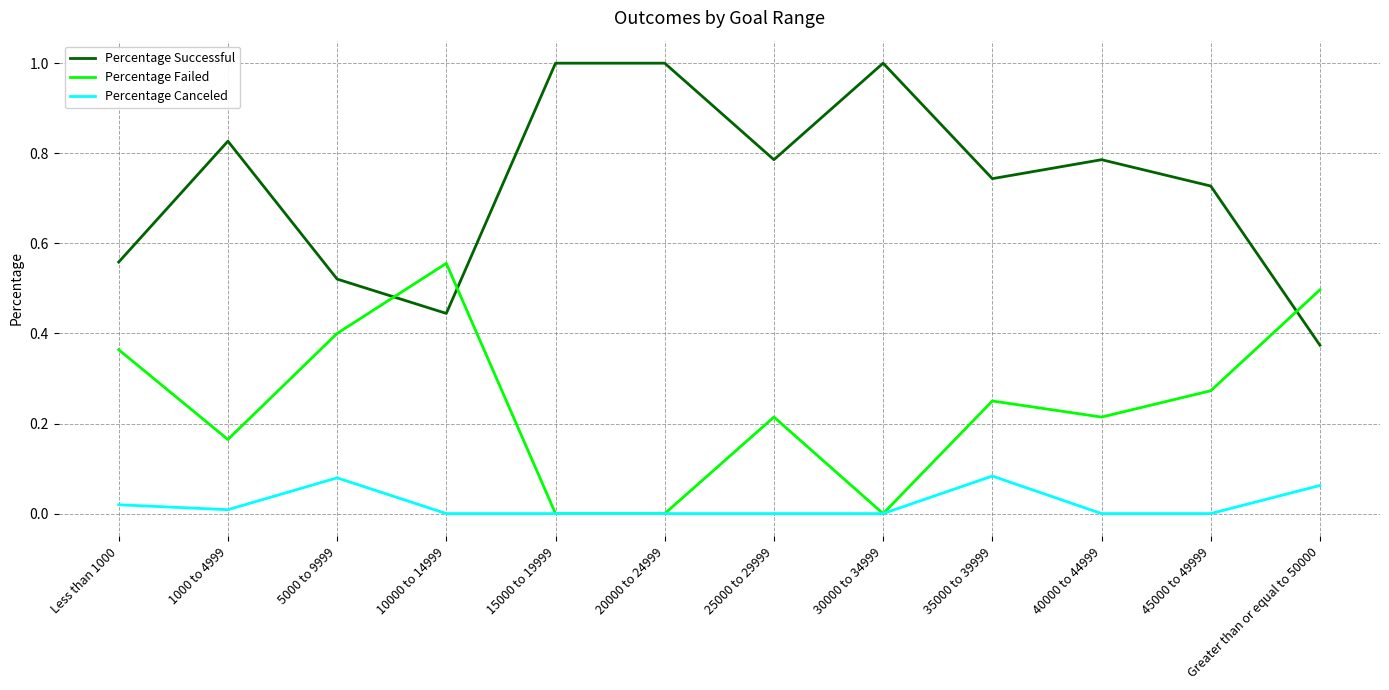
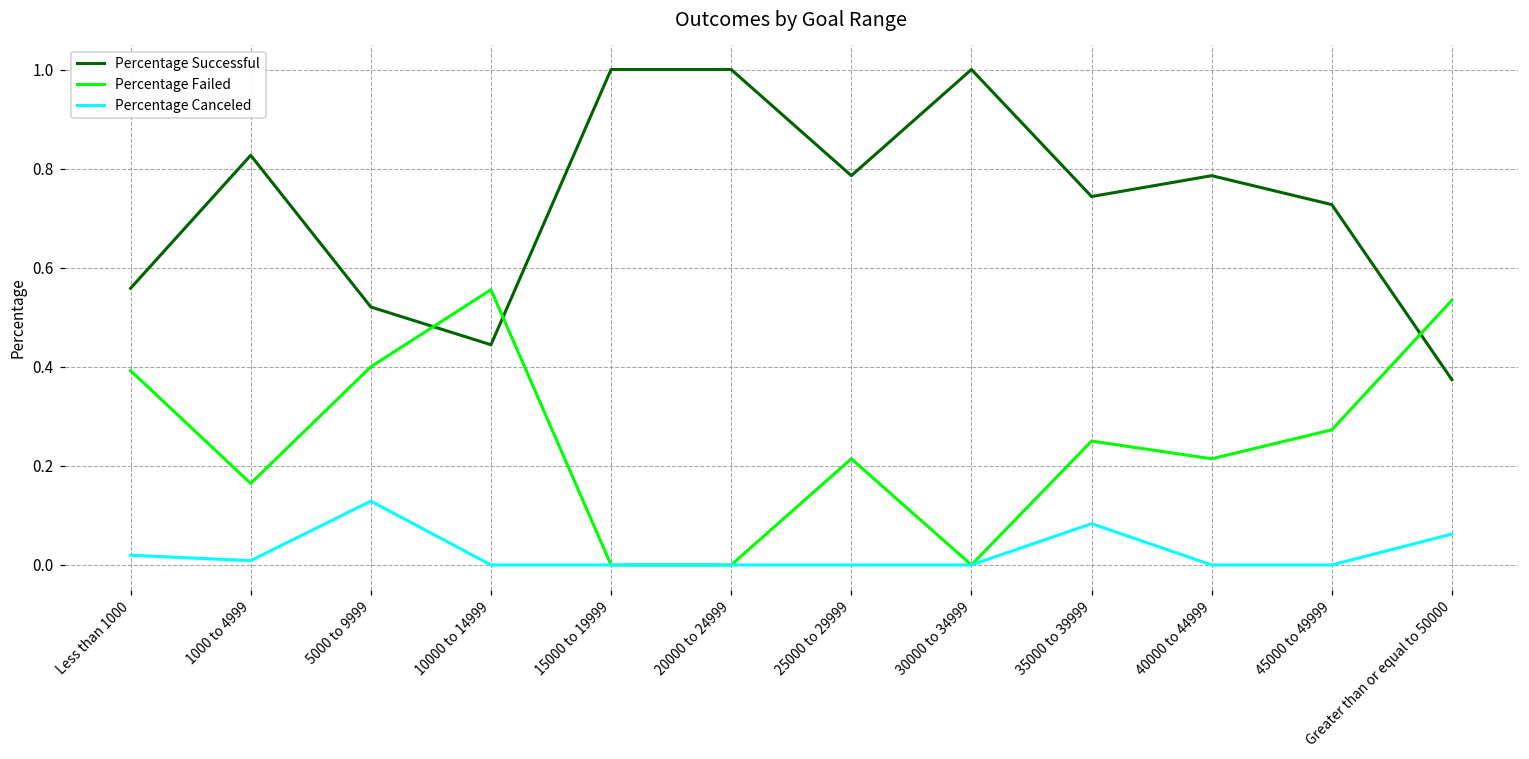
Percentage Failed, Less than 1000: 0.36 -> 0.39
Percentage Canceled, 5000 to 9999: 0.08 -> 0.13
Percentage Failed, Greater than or equal to 50000: 0.50 -> 0.53
